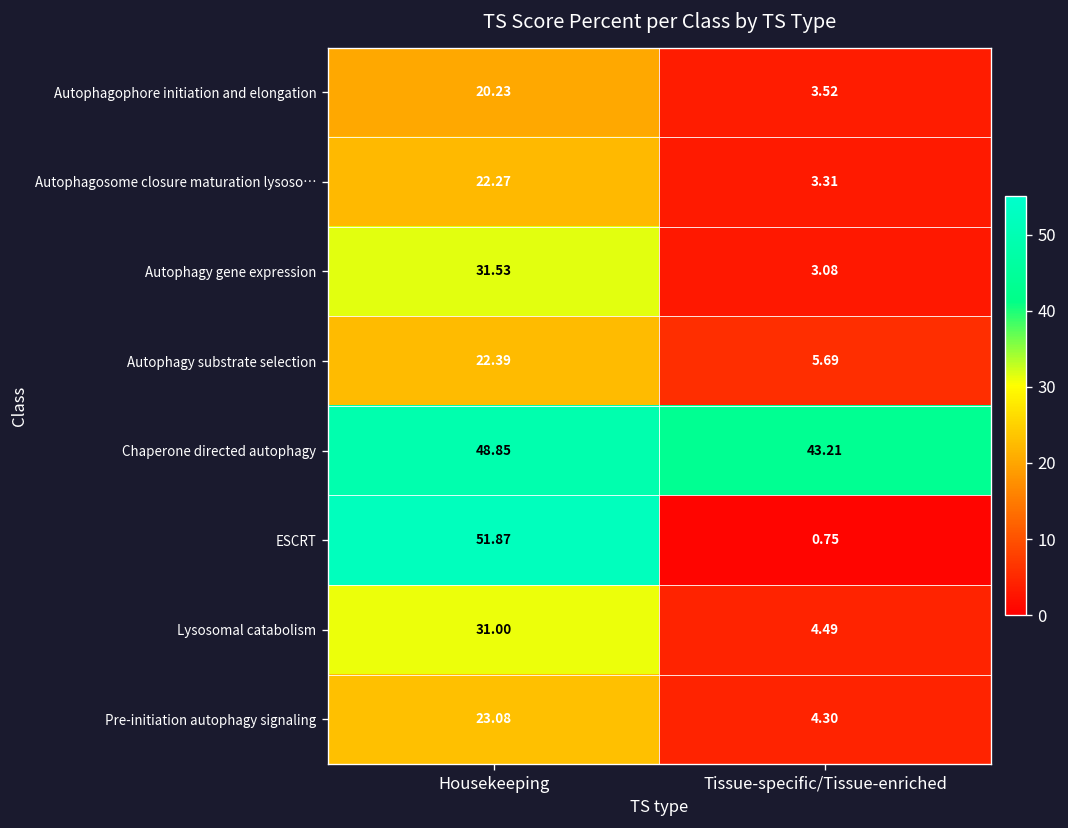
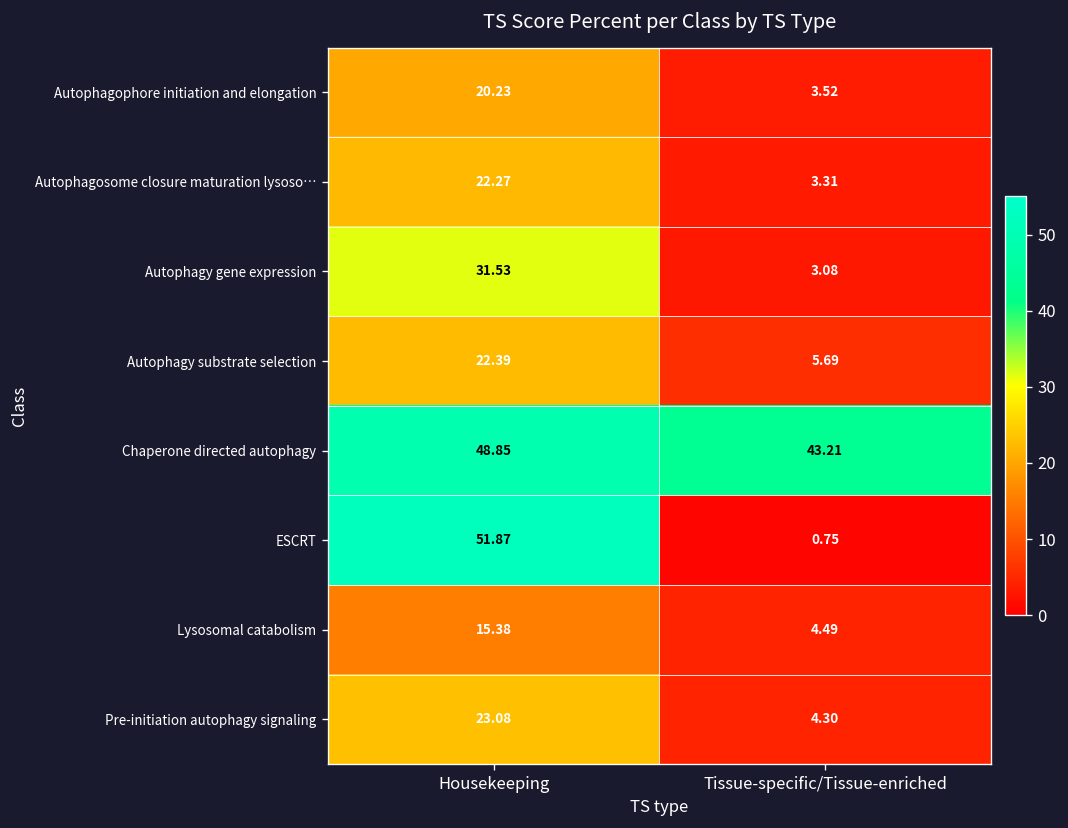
Lysosomal catabolism, Housekeeping: 31.00 -> 15.38
